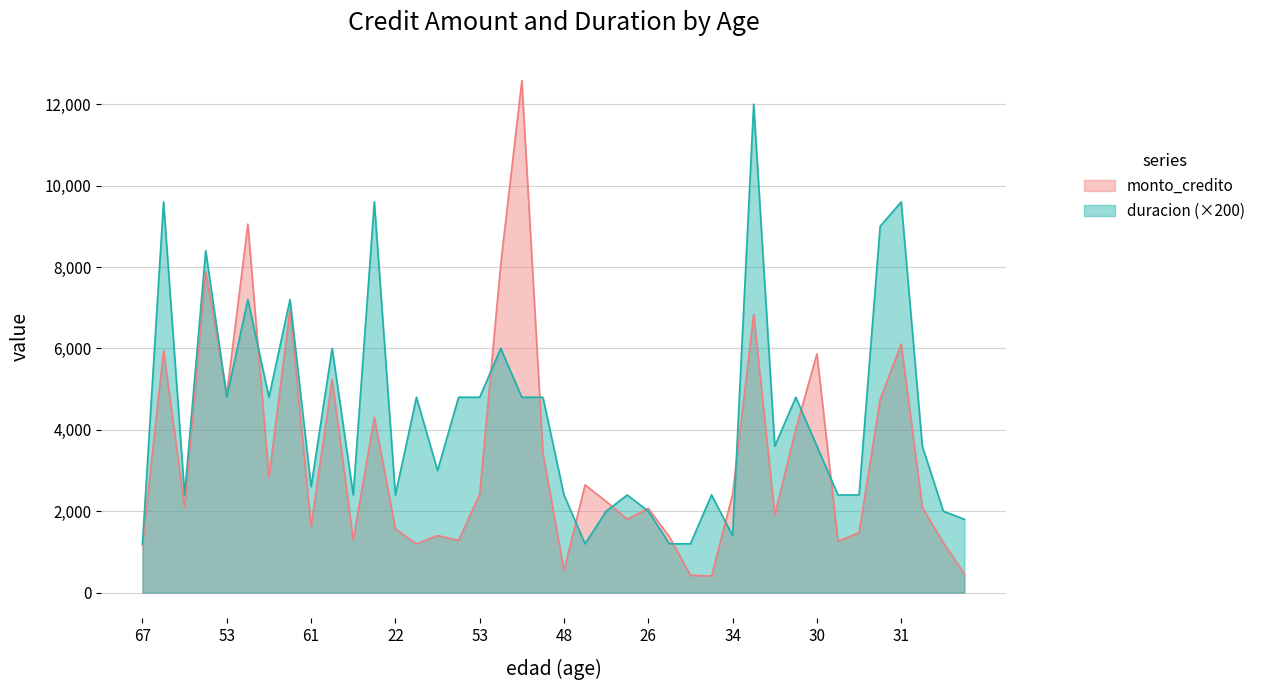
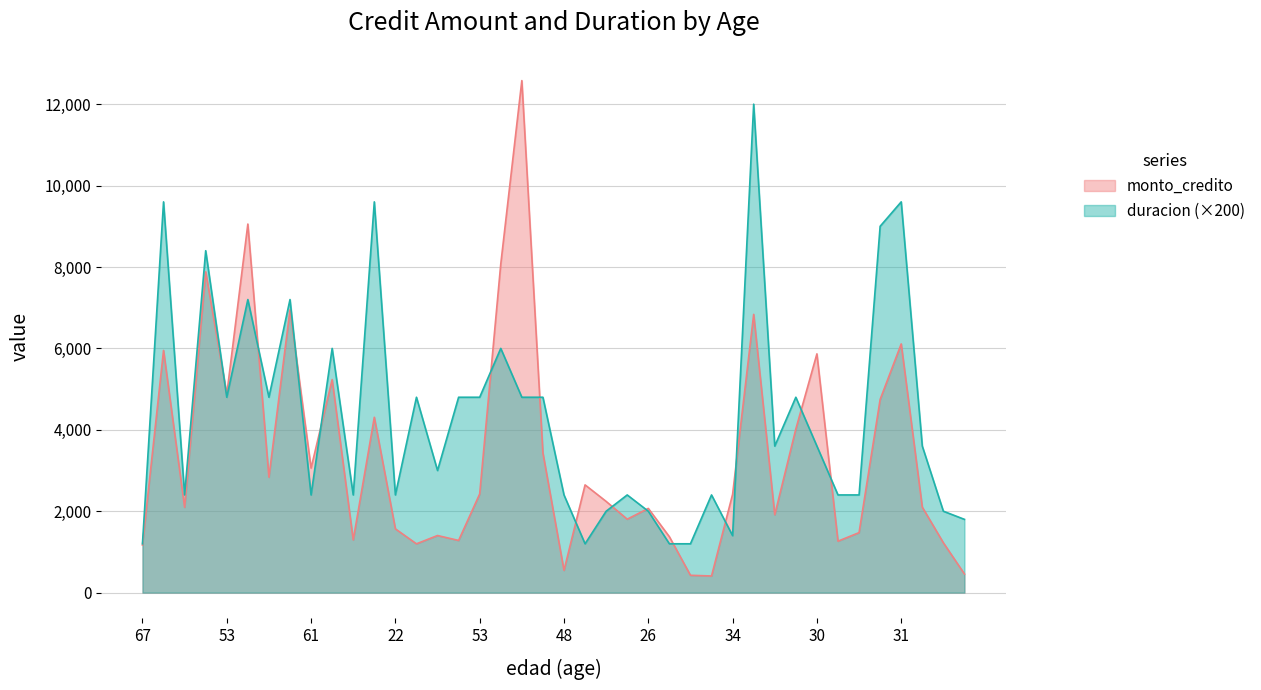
monto_credito, 61: 1,600 -> 3,100
duracion (×200), 61: 2,600 -> 2,400
